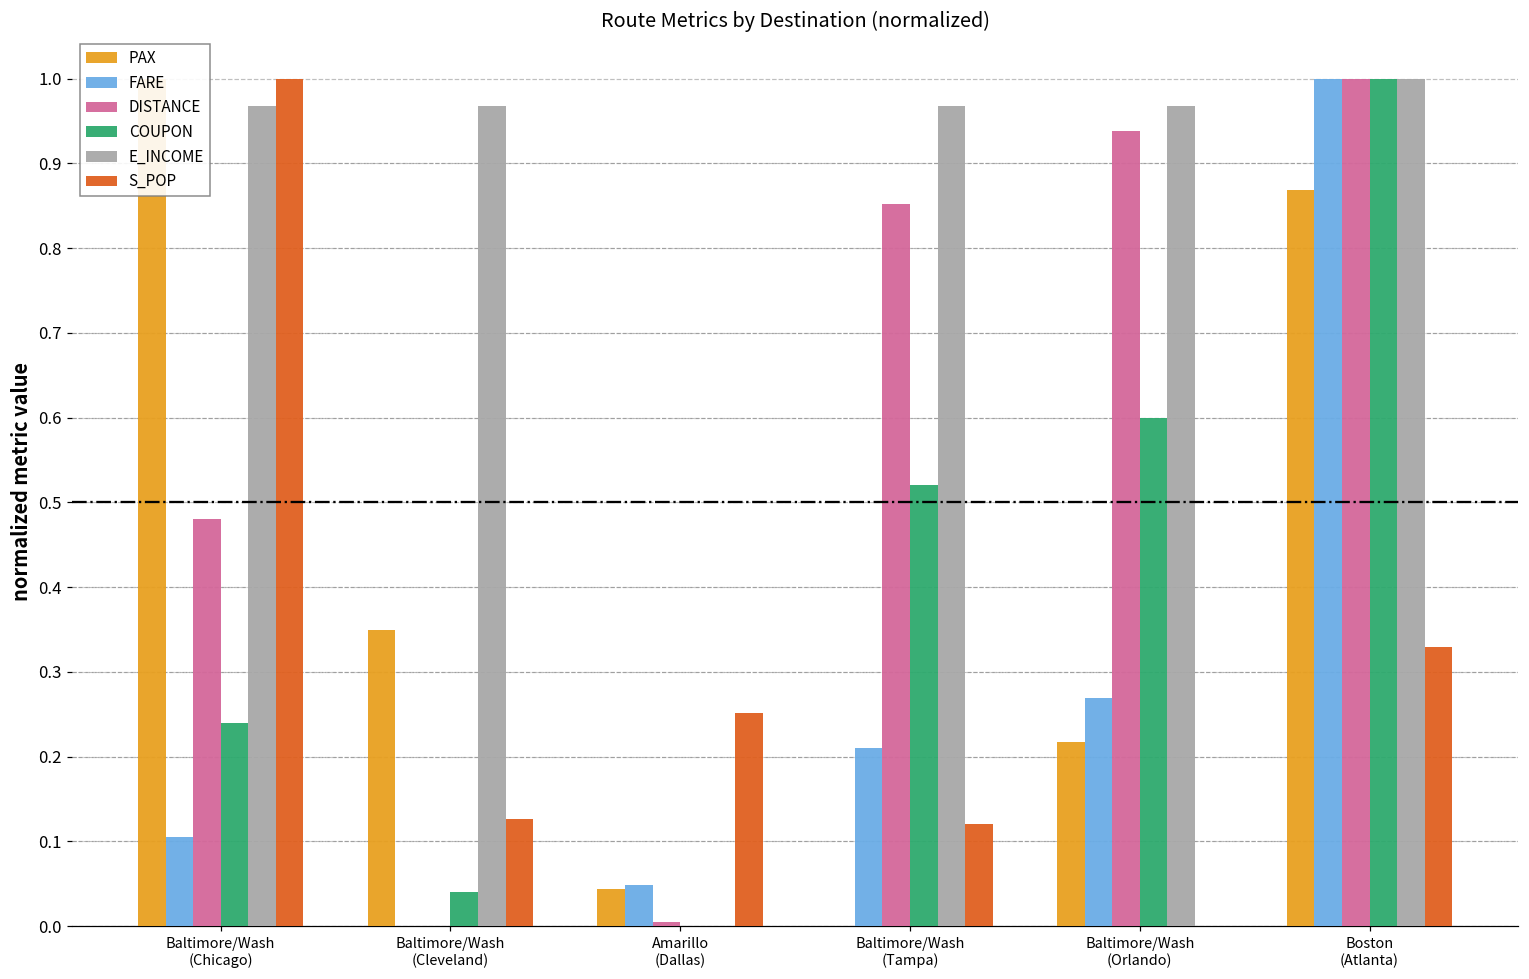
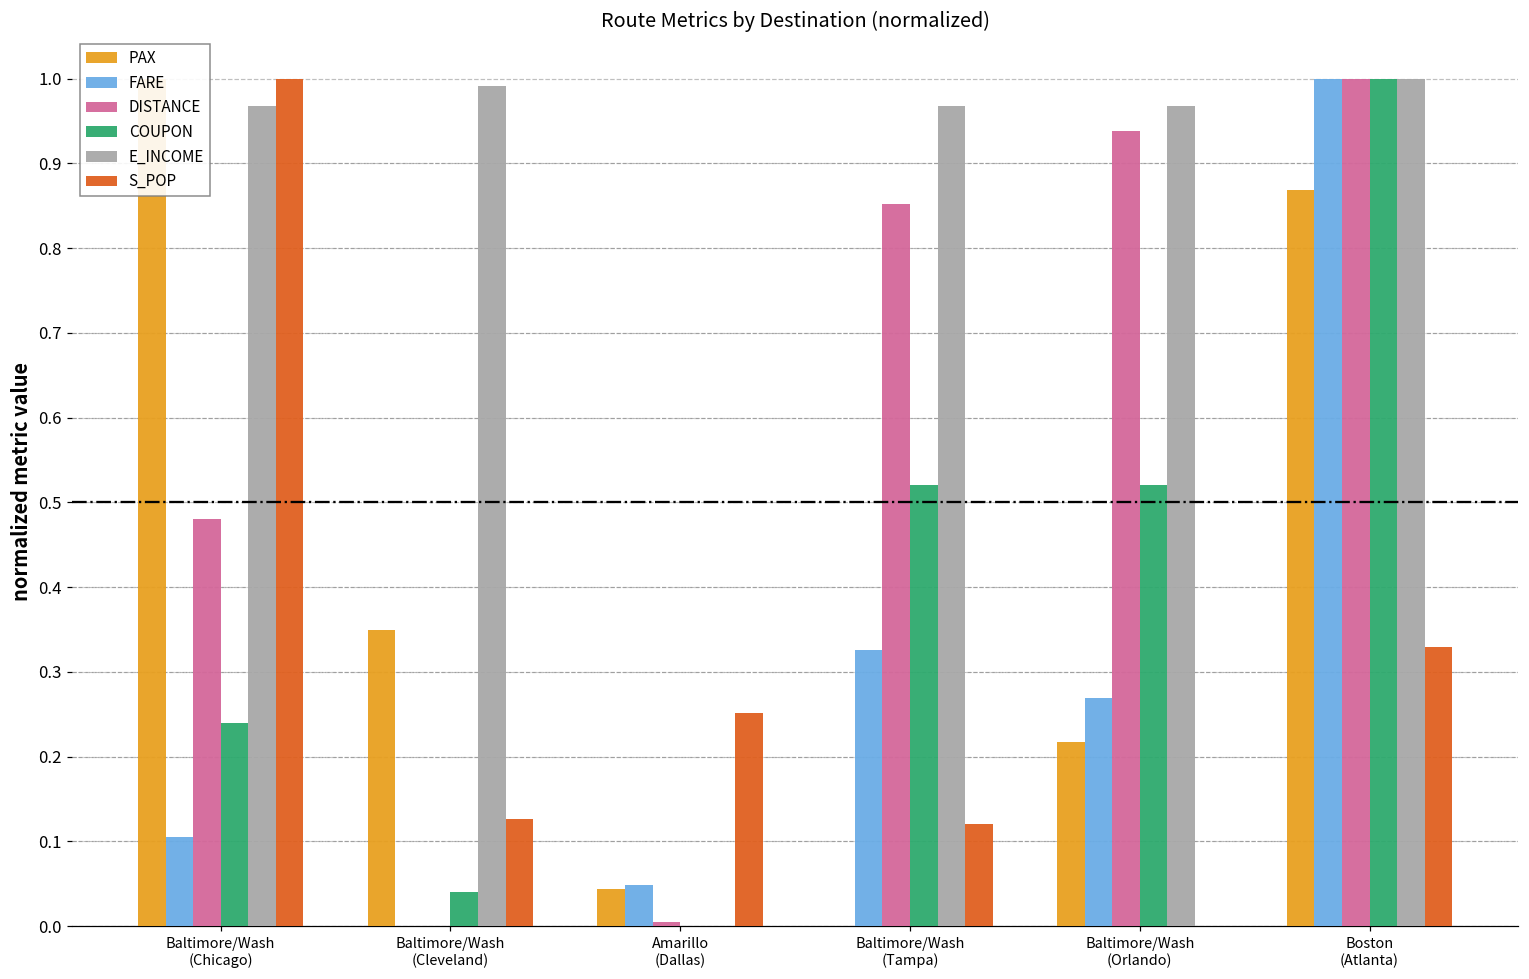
E_INCOME, Baltimore/Wash (Cleveland): 0.97 -> 0.99
FARE, Baltimore/Wash (Tampa): 0.21 -> 0.33
COUPON, Baltimore/Wash (Orlando): 0.60 -> 0.52
